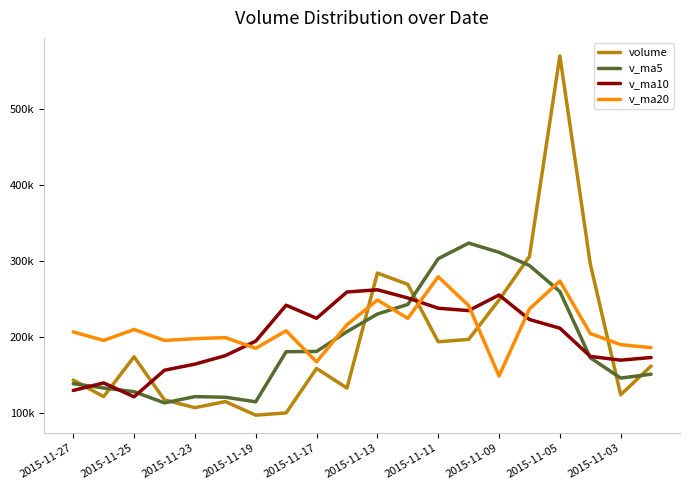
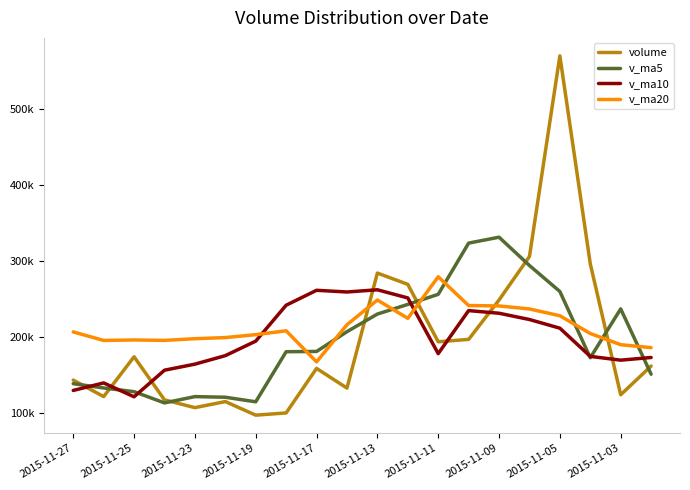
v_ma20, 2015-11-25: 210000 -> 200000
v_ma20, 2015-11-19: 190000 -> 200000
v_ma10, 2015-11-17: 220000 -> 260000
v_ma5, 2015-11-11: 300000 -> 260000
v_ma10, 2015-11-11: 240000 -> 180000
v_ma5, 2015-11-09: 310000 -> 330000
v_ma10, 2015-11-09: 260000 -> 230000
v_ma20, 2015-11-09: 150000 -> 240000
v_ma20, 2015-11-05: 270000 -> 230000
v_ma5, 2015-11-03: 150000 -> 240000
